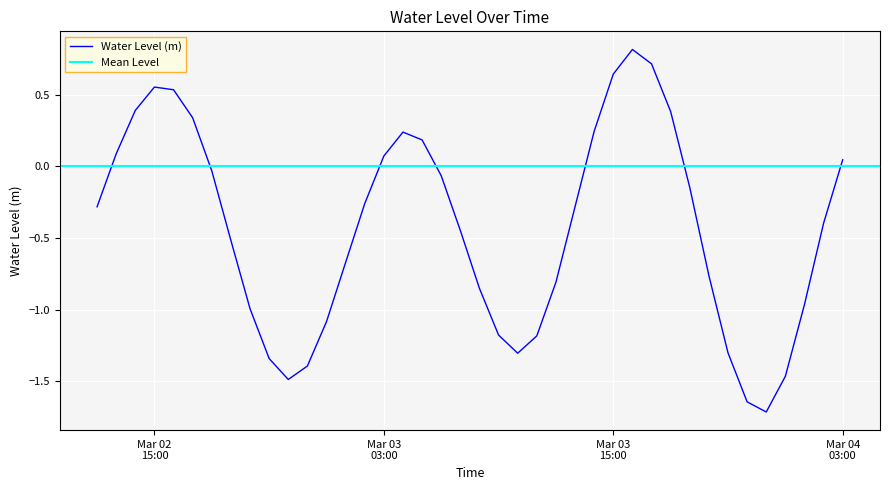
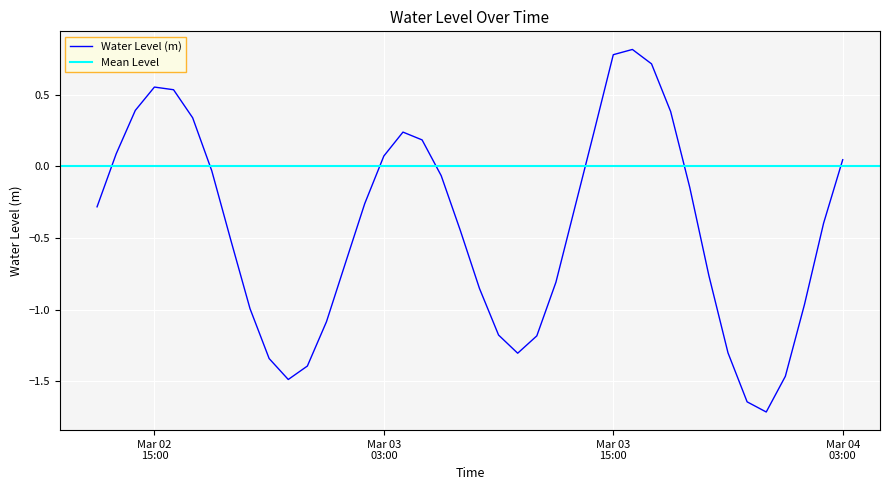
Mar 03 15:00: 0.64 -> 0.78
